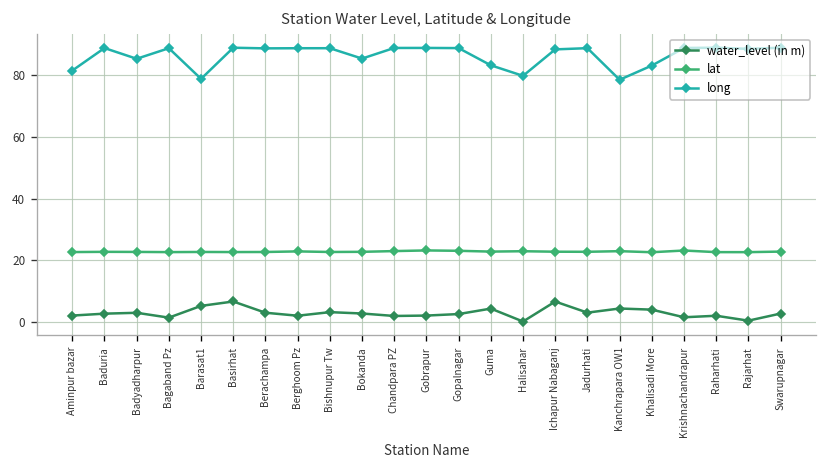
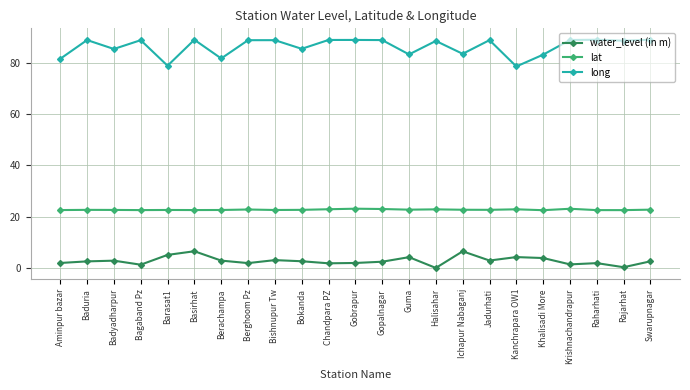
long, Berachampa: 89 -> 82
long, Halisahar: 80 -> 88
long, Ichapur Nabaganj: 88 -> 83
